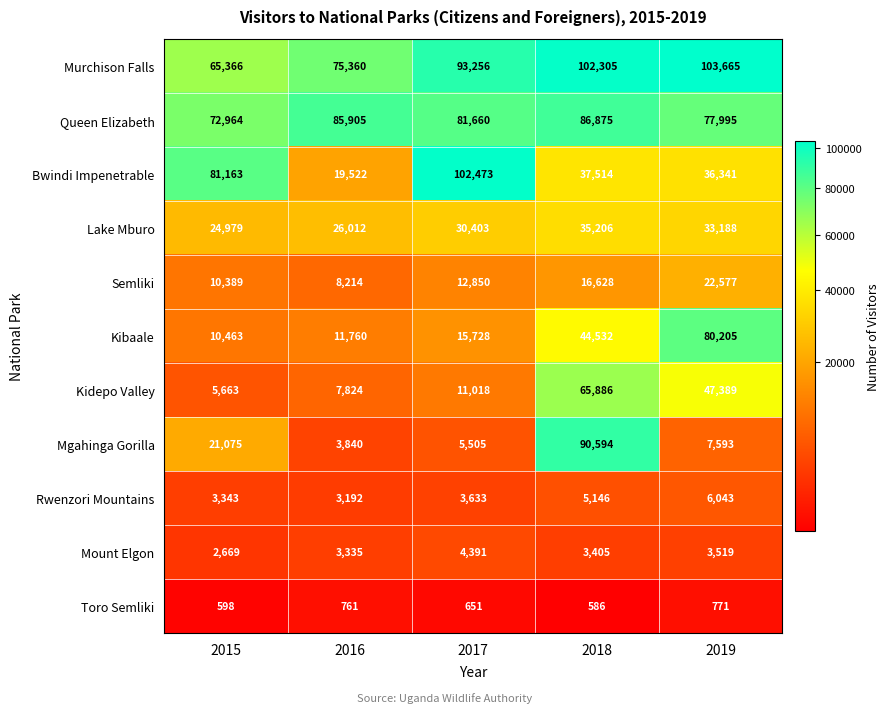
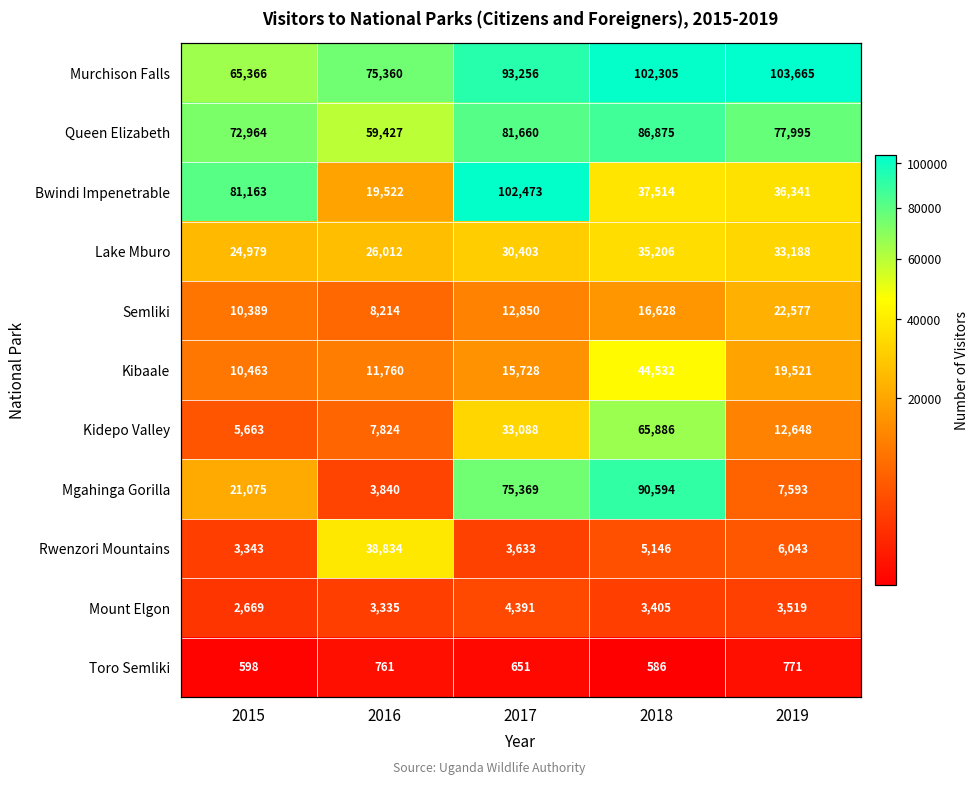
Queen Elizabeth, 2016: 85,905 -> 59,427
Kibaale, 2019: 80,205 -> 19,521
Kidepo Valley, 2017: 11,018 -> 33,088
Kidepo Valley, 2019: 47,389 -> 12,648
Mgahinga Gorilla, 2017: 5,505 -> 75,369
Rwenzori Mountains, 2016: 3,192 -> 38,834
